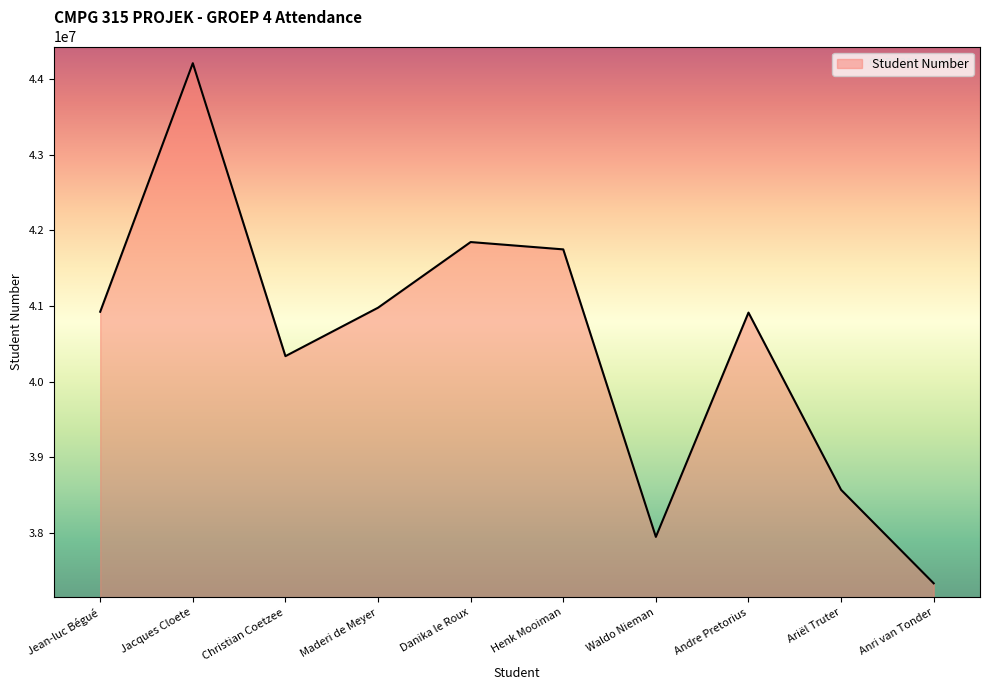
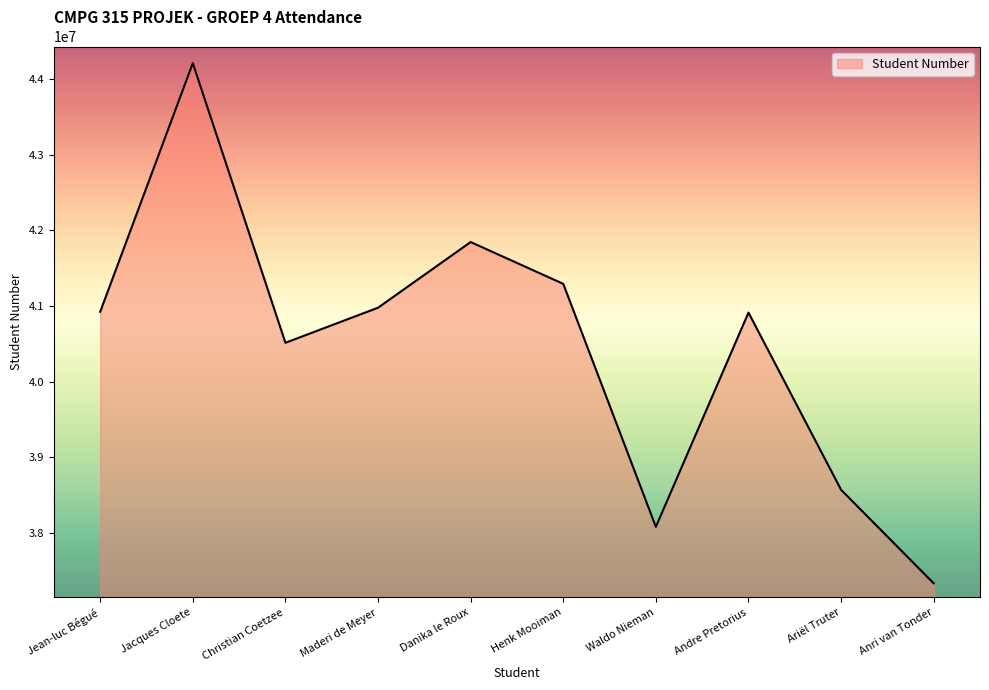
Christian Coetzee: 40300000 -> 40500000
Henk Mooiman: 41700000 -> 41300000
Waldo Nieman: 37900000 -> 38100000
